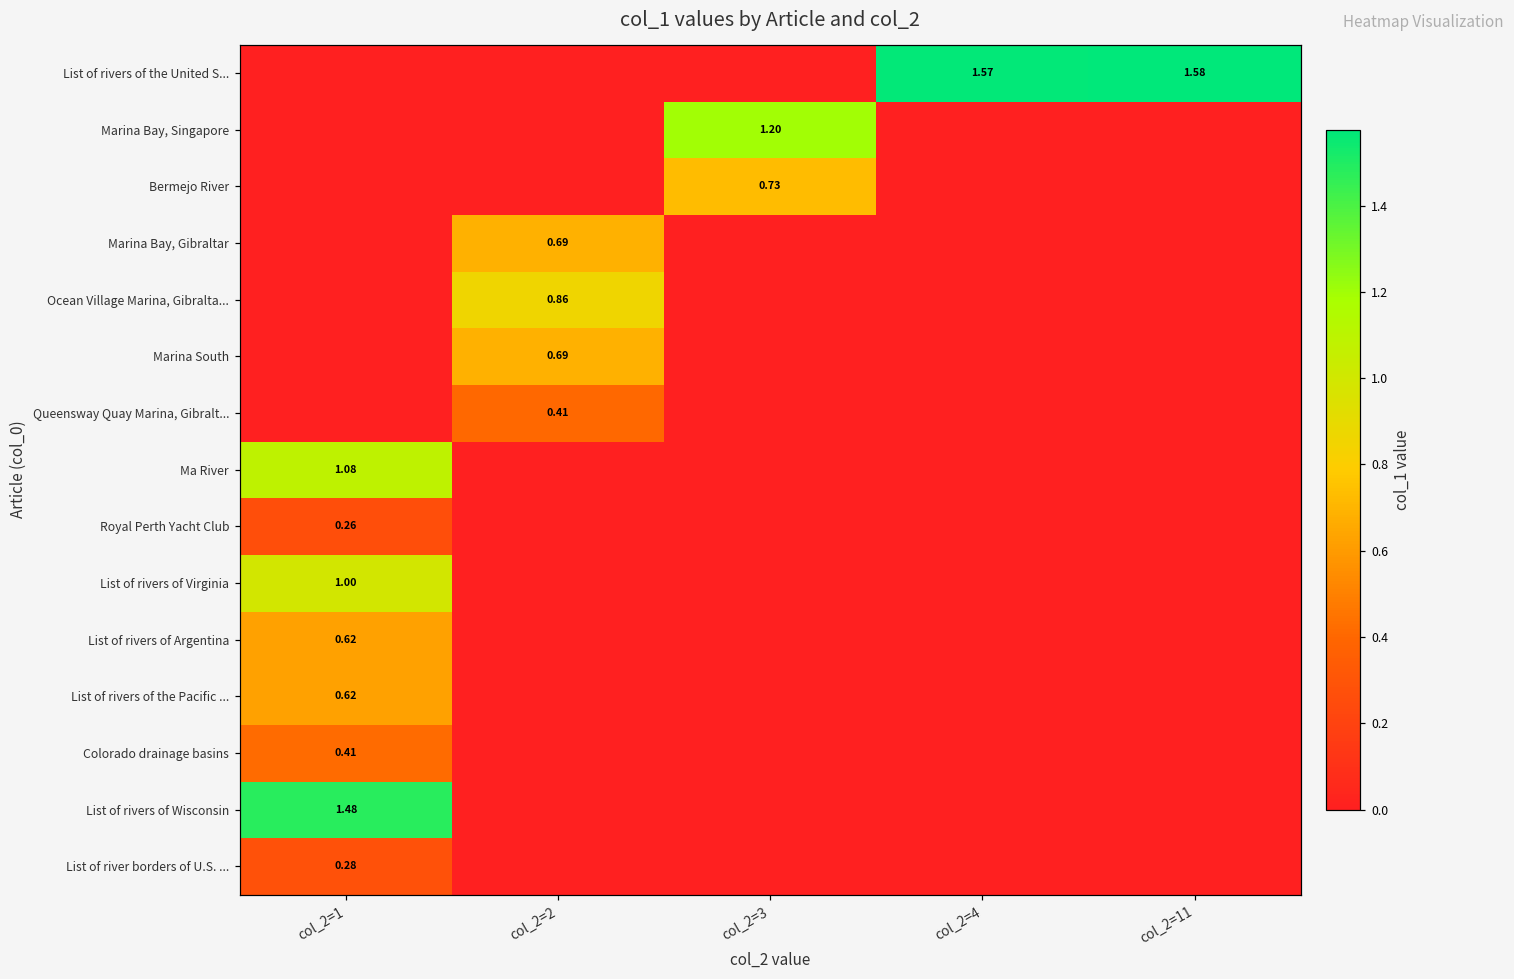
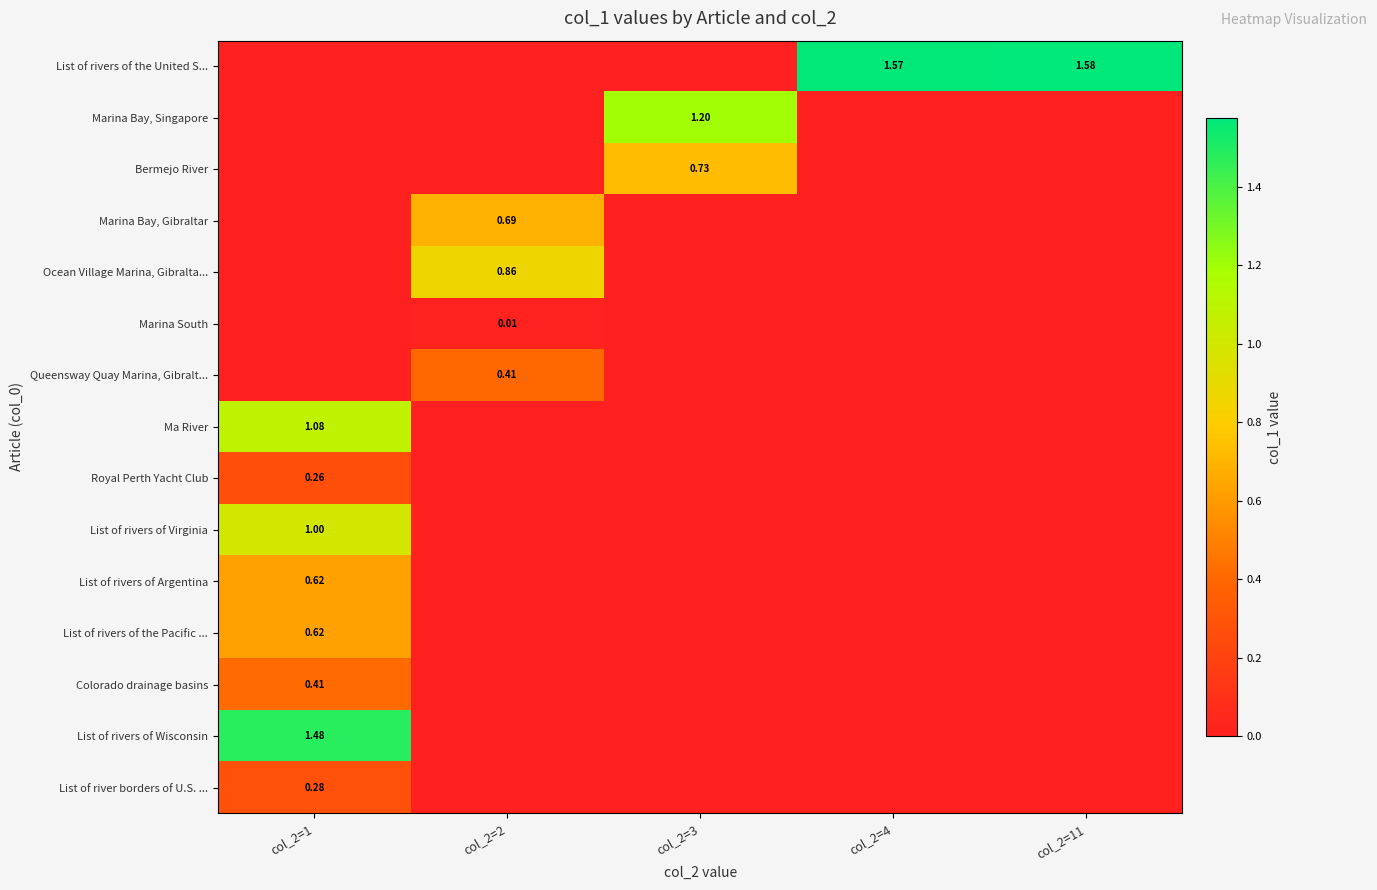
Marina South, col_2=2: 0.69 -> 0.01
